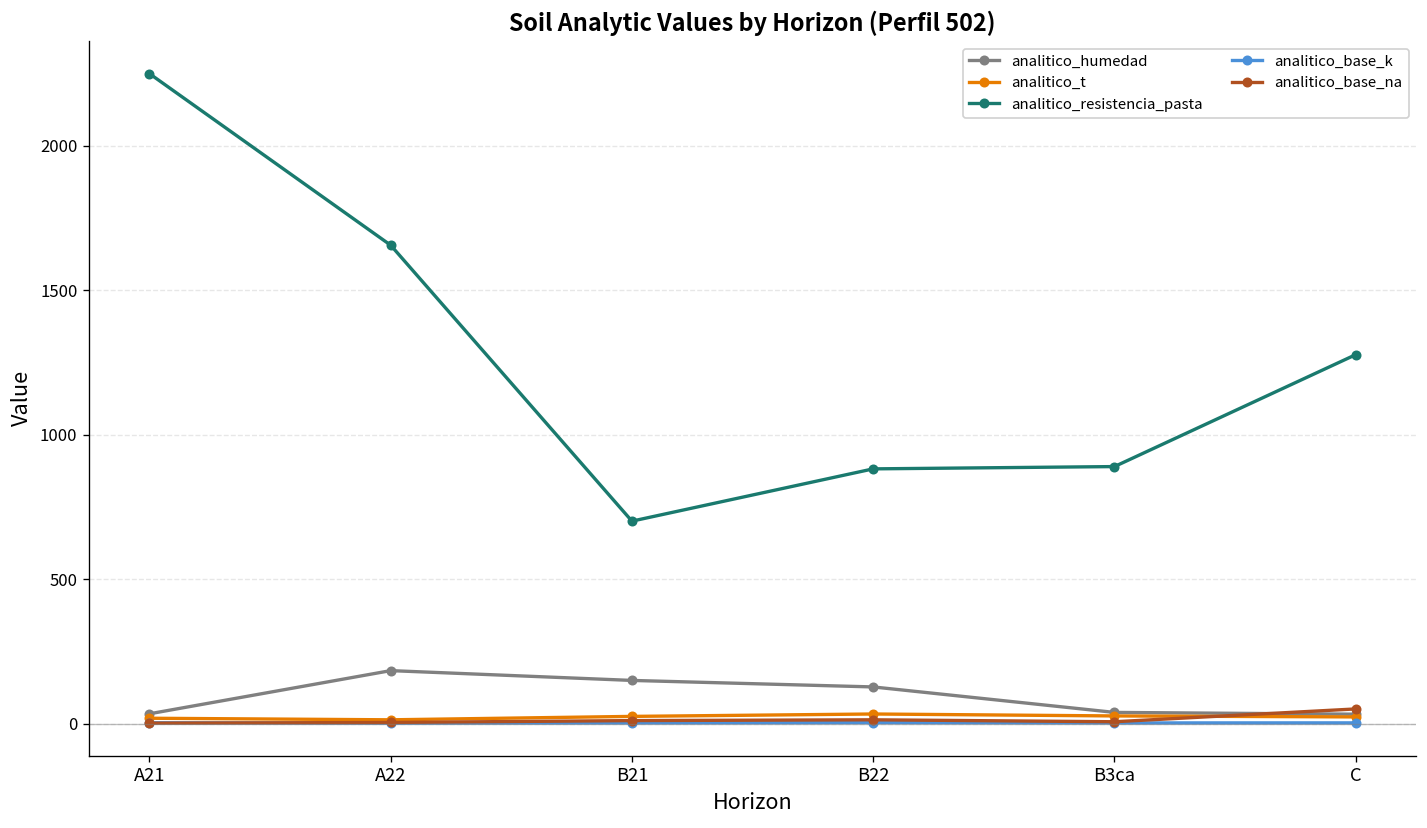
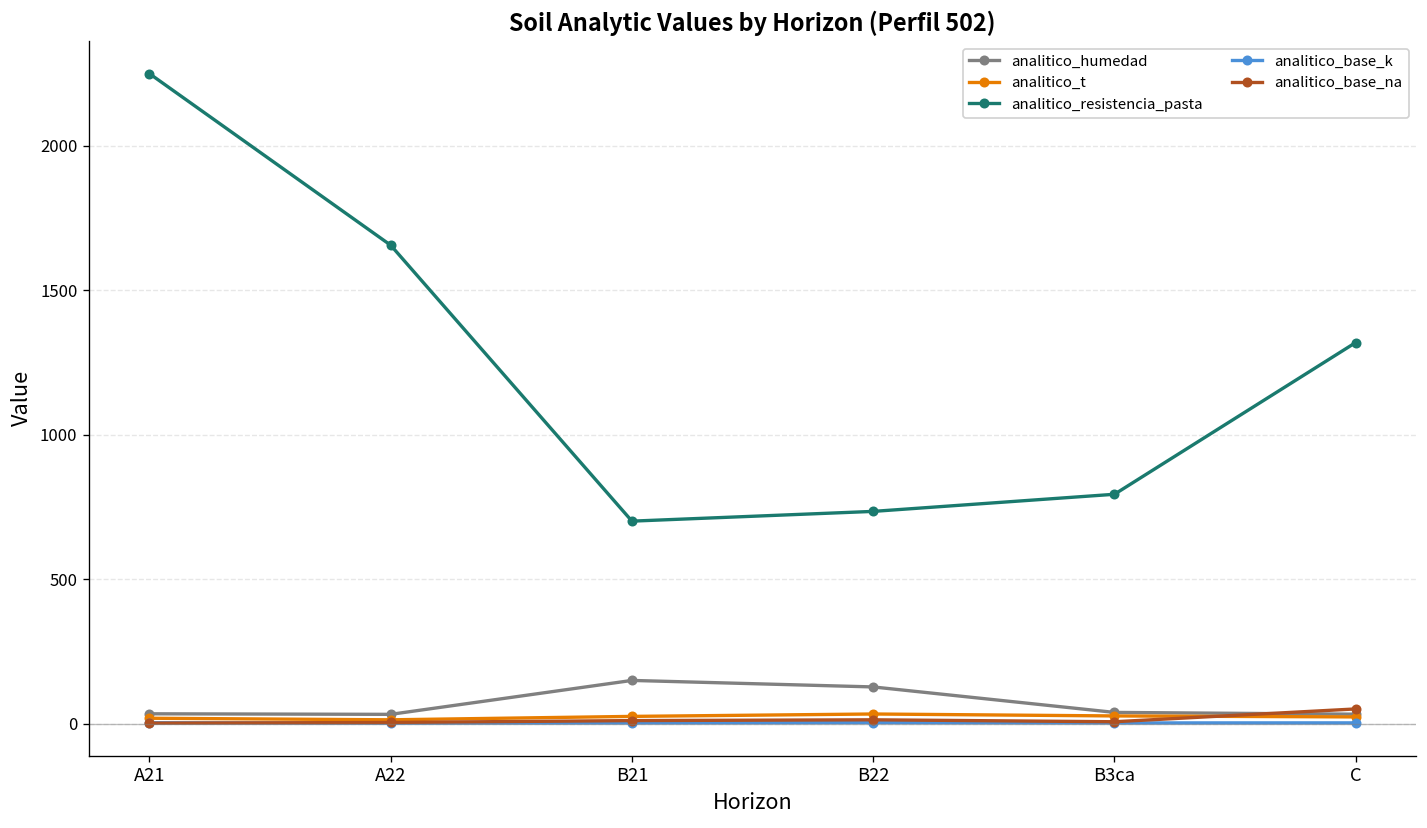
analitico_humedad, A22: 180 -> 30
analitico_resistencia_pasta, B22: 880 -> 740
analitico_resistencia_pasta, B3ca: 890 -> 790
analitico_resistencia_pasta, C: 1280 -> 1320
